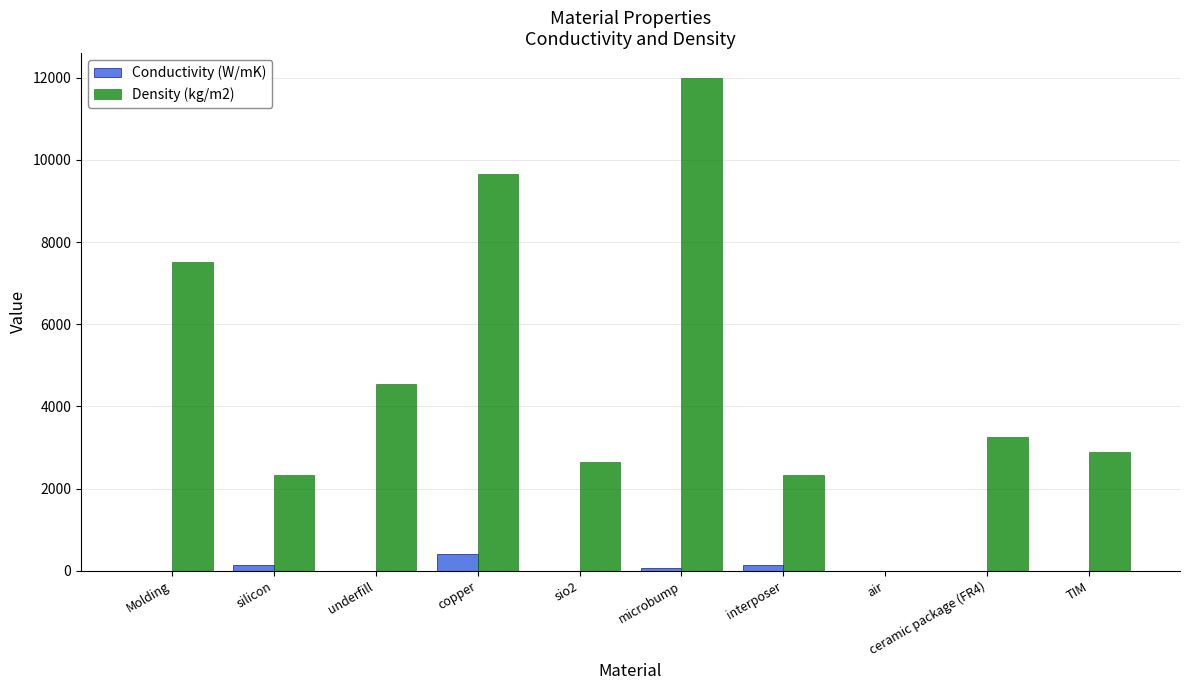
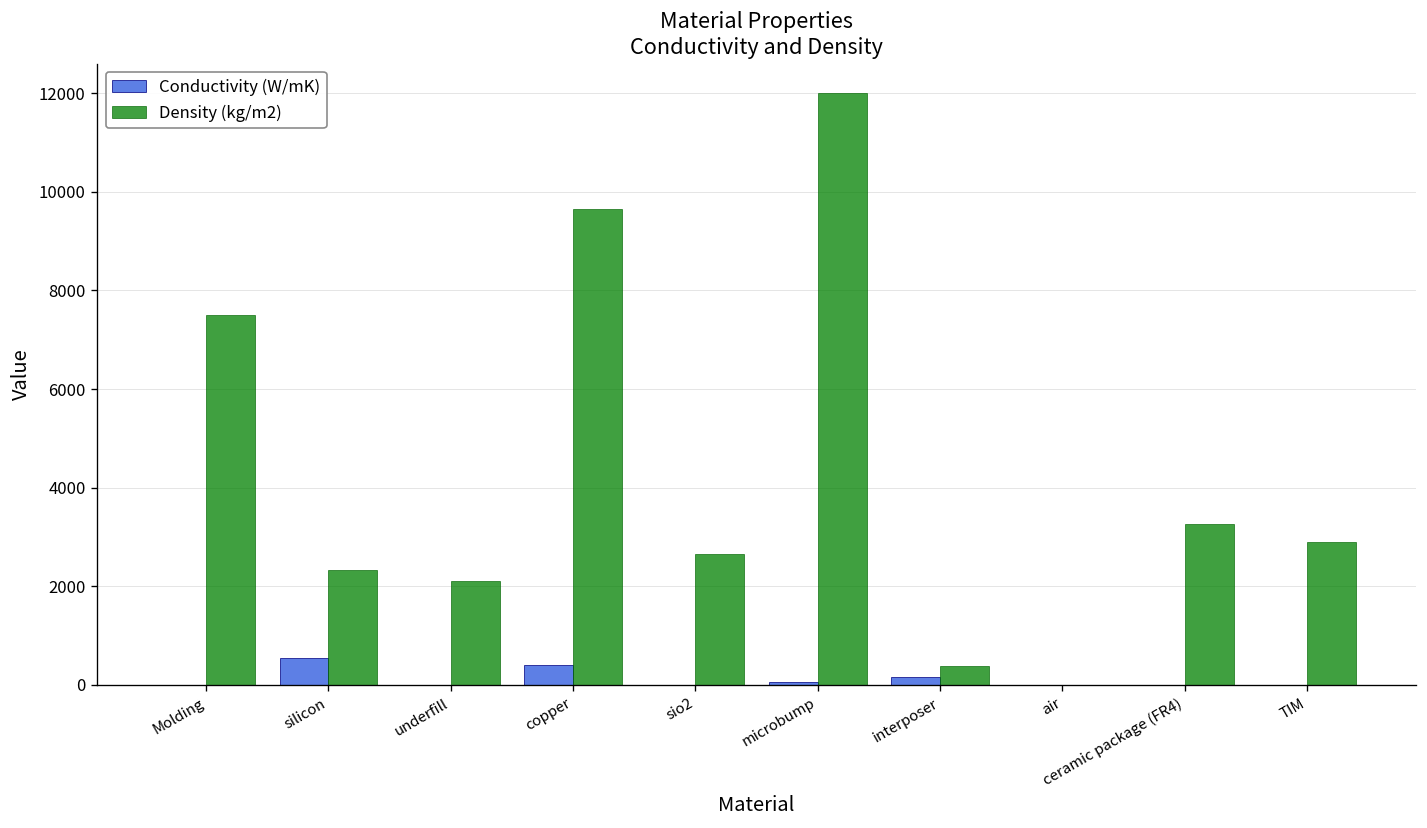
Conductivity (W/mK), silicon: 100 -> 600
Density (kg/m2), underfill: 4500 -> 2100
Density (kg/m2), interposer: 2300 -> 400
